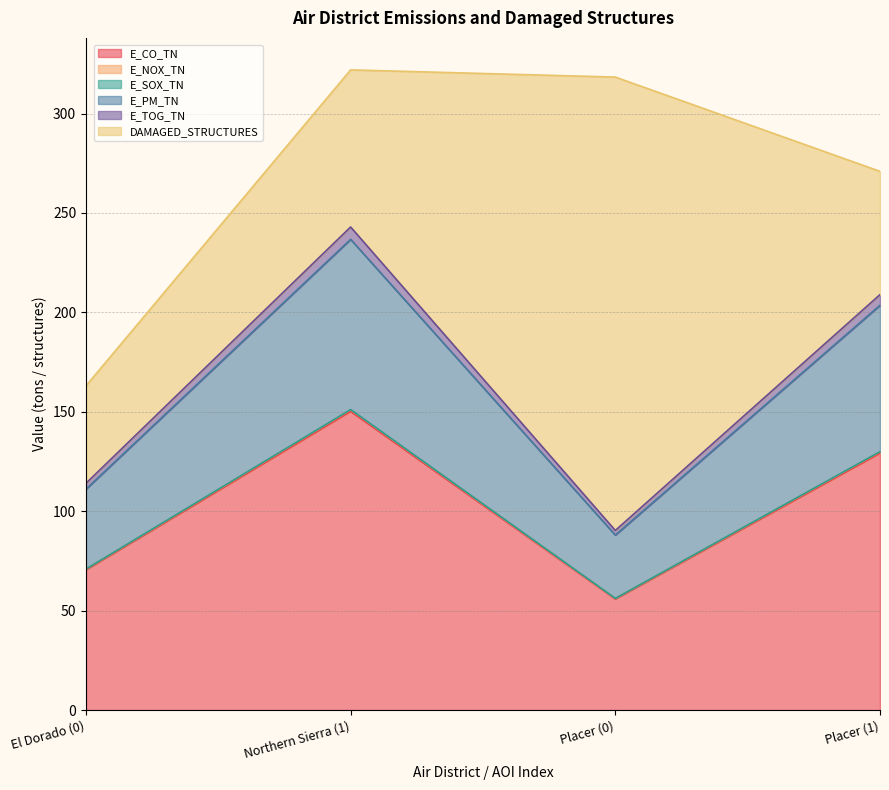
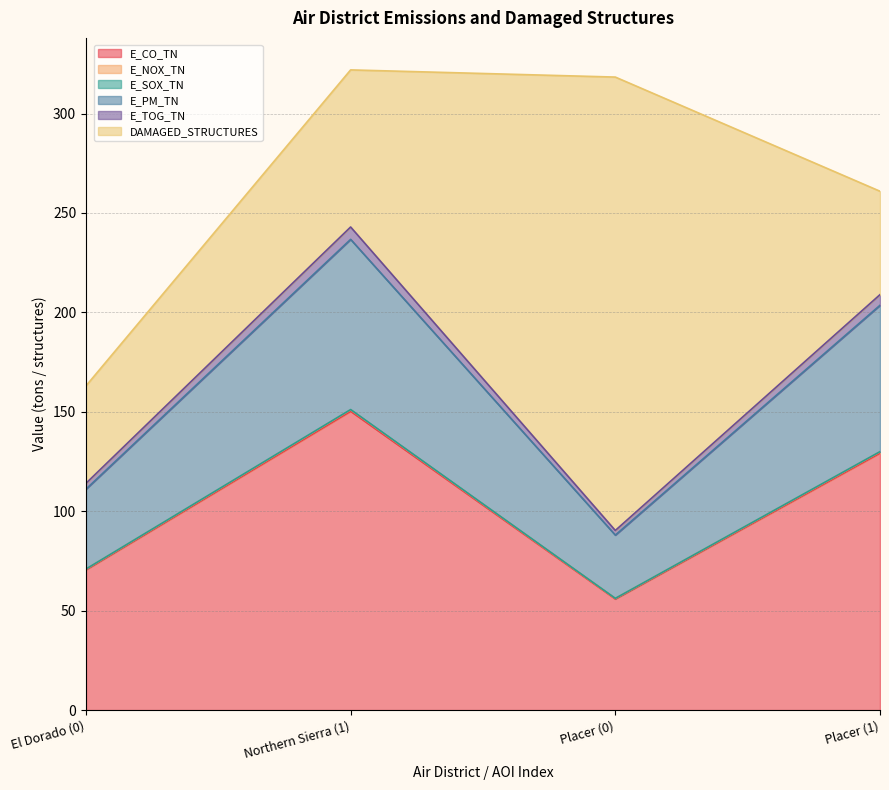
DAMAGED_STRUCTURES, Placer (1): 62 -> 52
